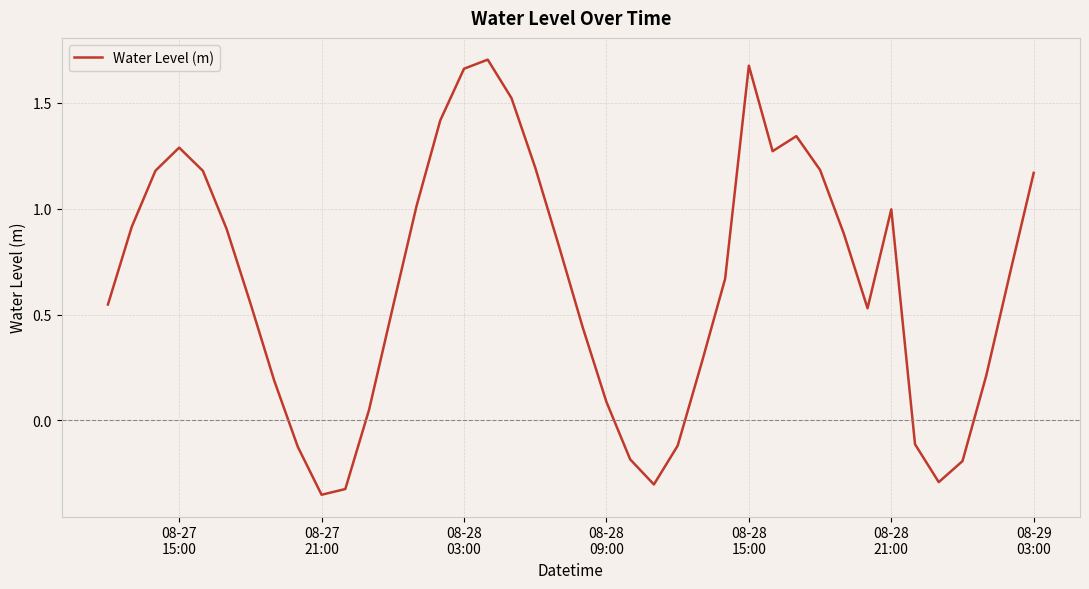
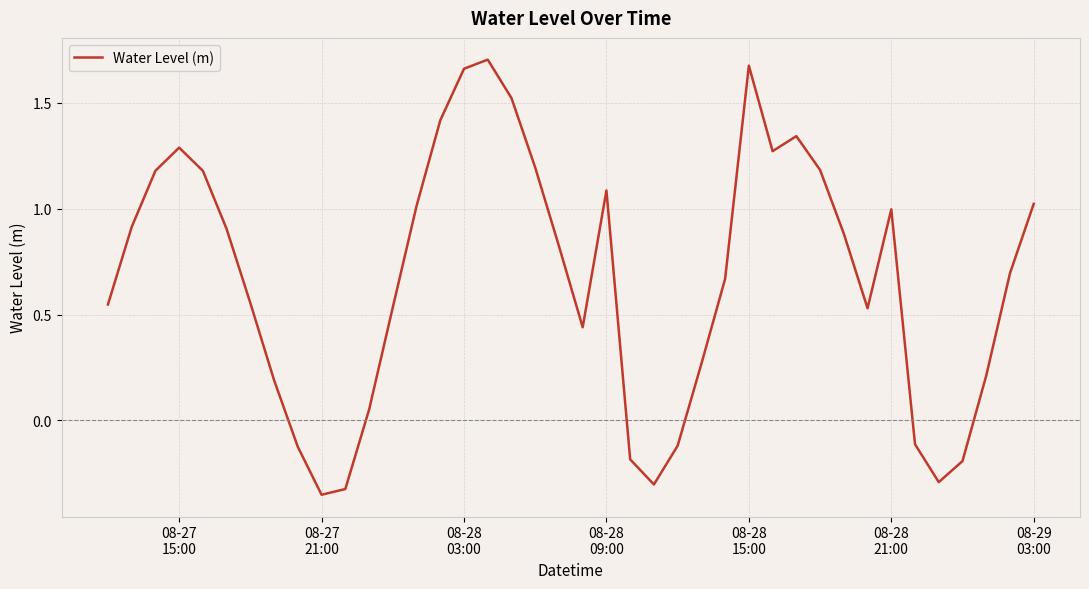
08-28 09:00: 0.09 -> 1.09
08-29 03:00: 1.17 -> 1.02
